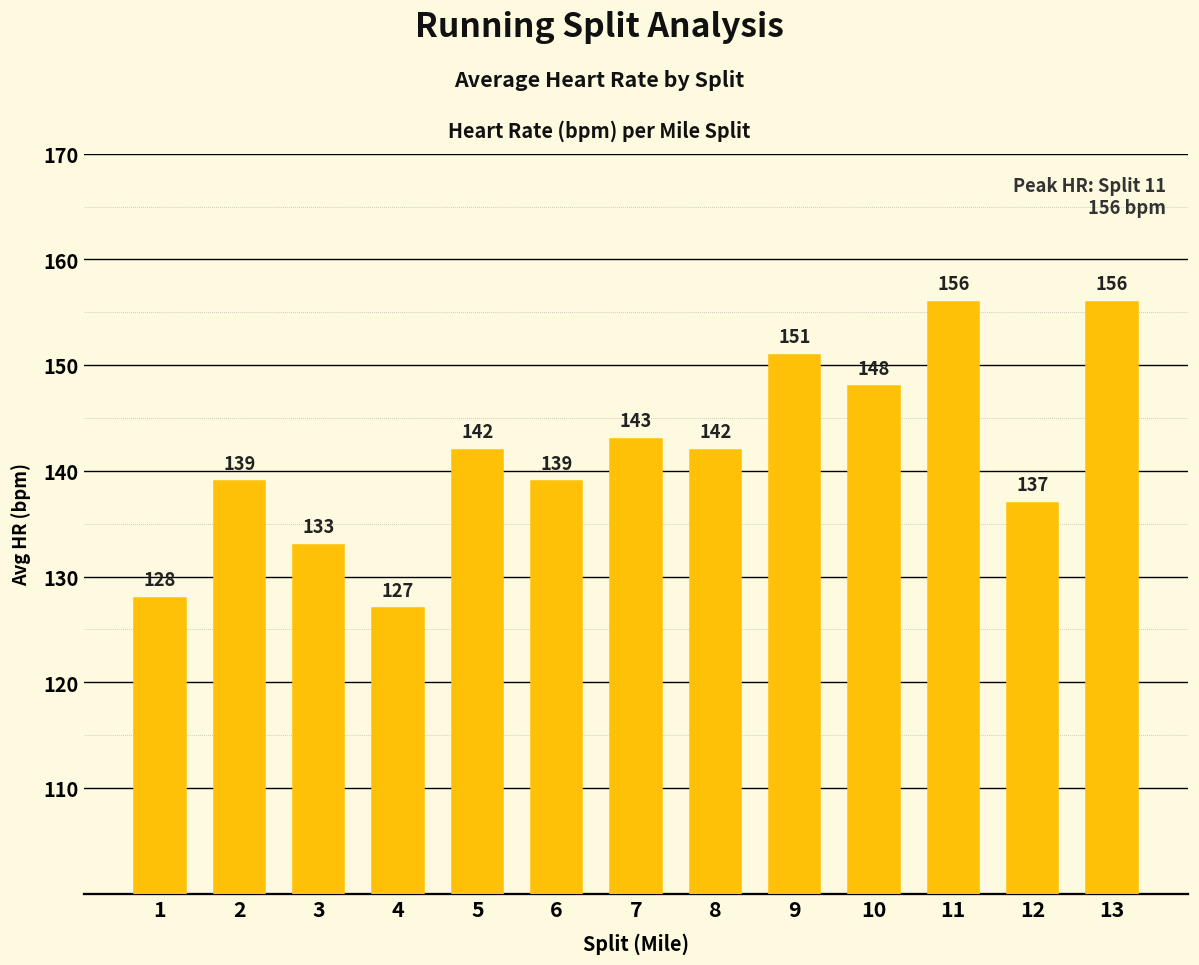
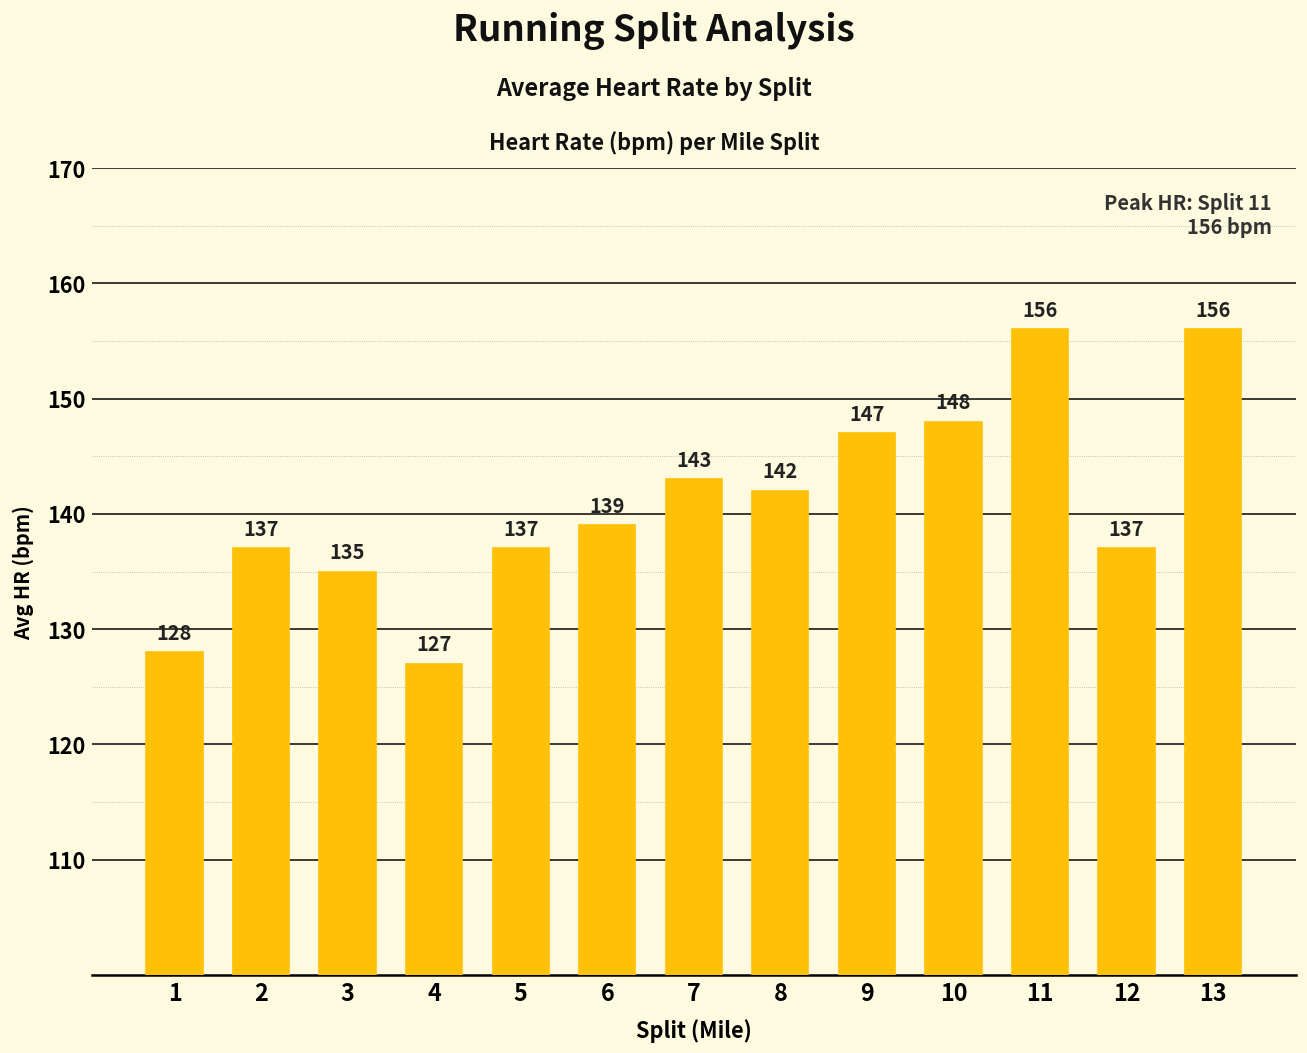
2: 139 -> 137
3: 133 -> 135
5: 142 -> 137
9: 151 -> 147
